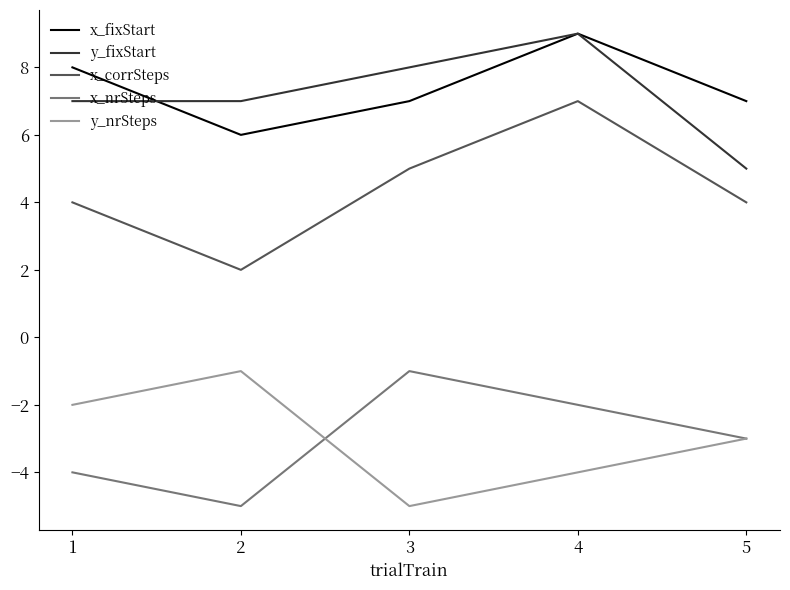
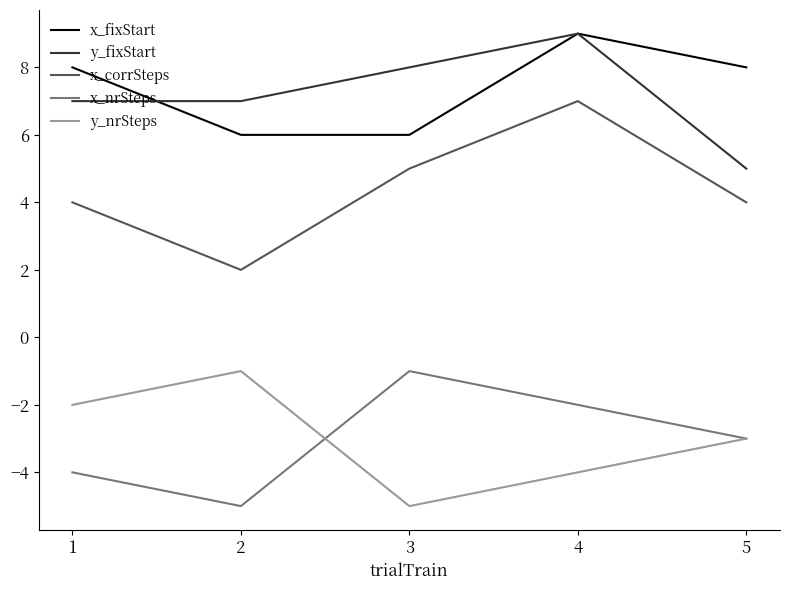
x_fixStart, 3: 7 -> 6
x_fixStart, 5: 7 -> 8
